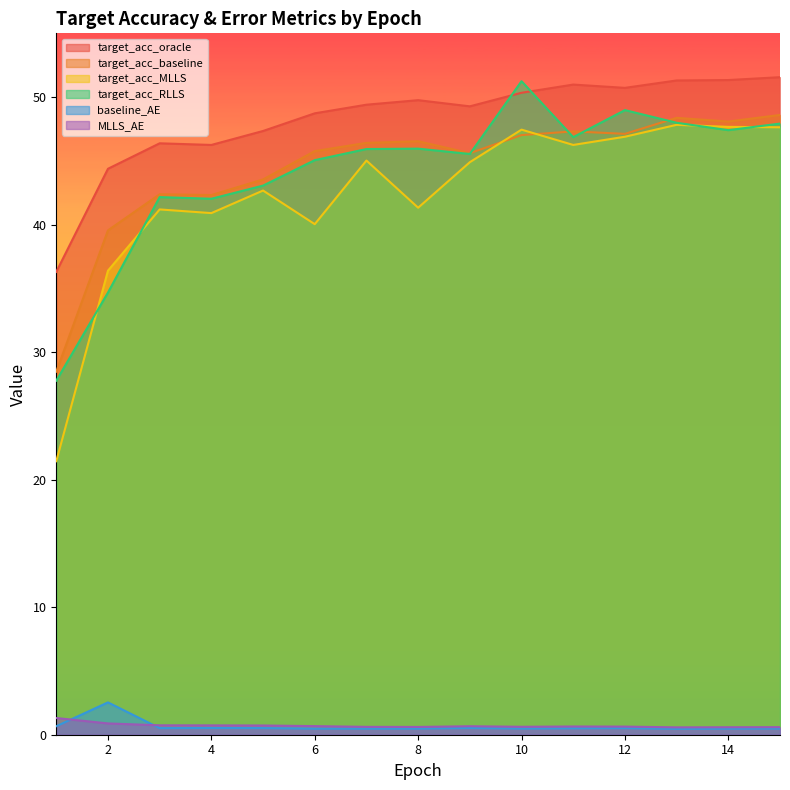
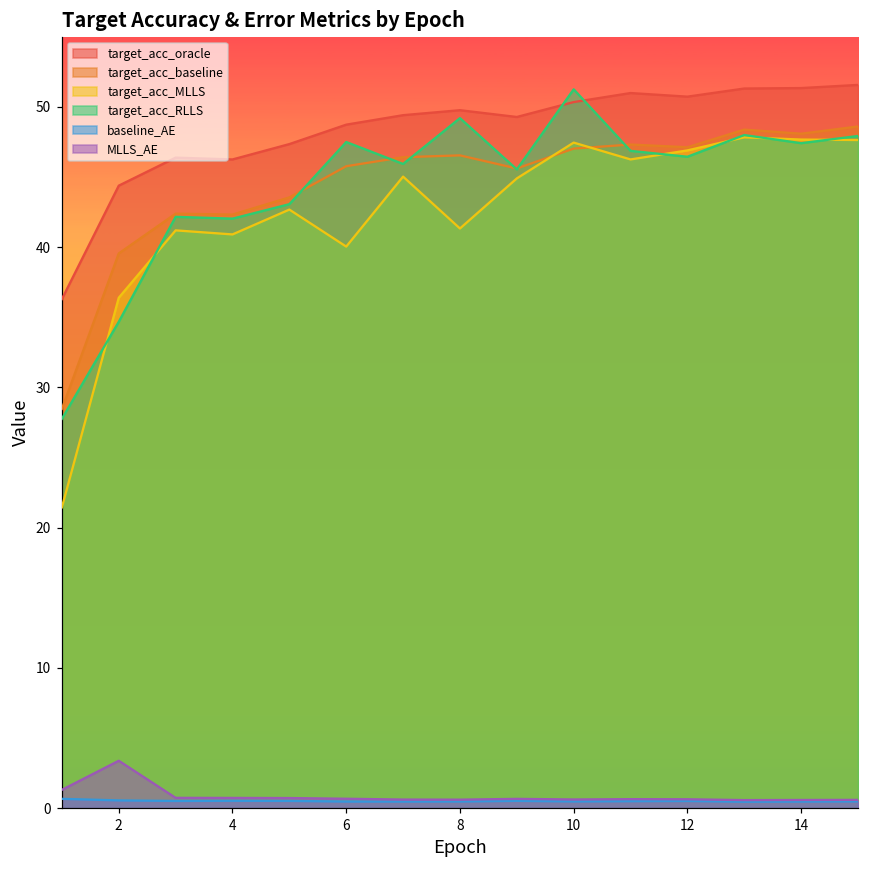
baseline_AE, 2: 2.5 -> 0.6
MLLS_AE, 2: 0.9 -> 3.4
target_acc_RLLS, 6: 45.1 -> 47.5
target_acc_RLLS, 8: 46.0 -> 49.2
target_acc_RLLS, 12: 49.0 -> 46.4
